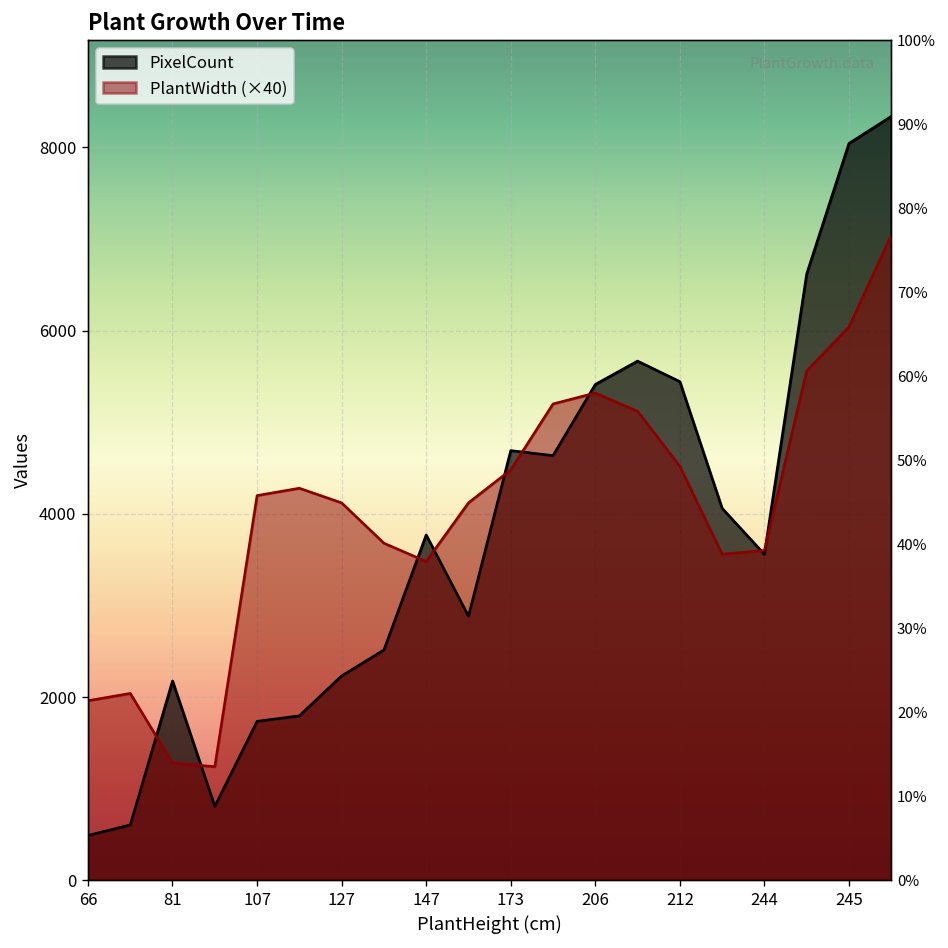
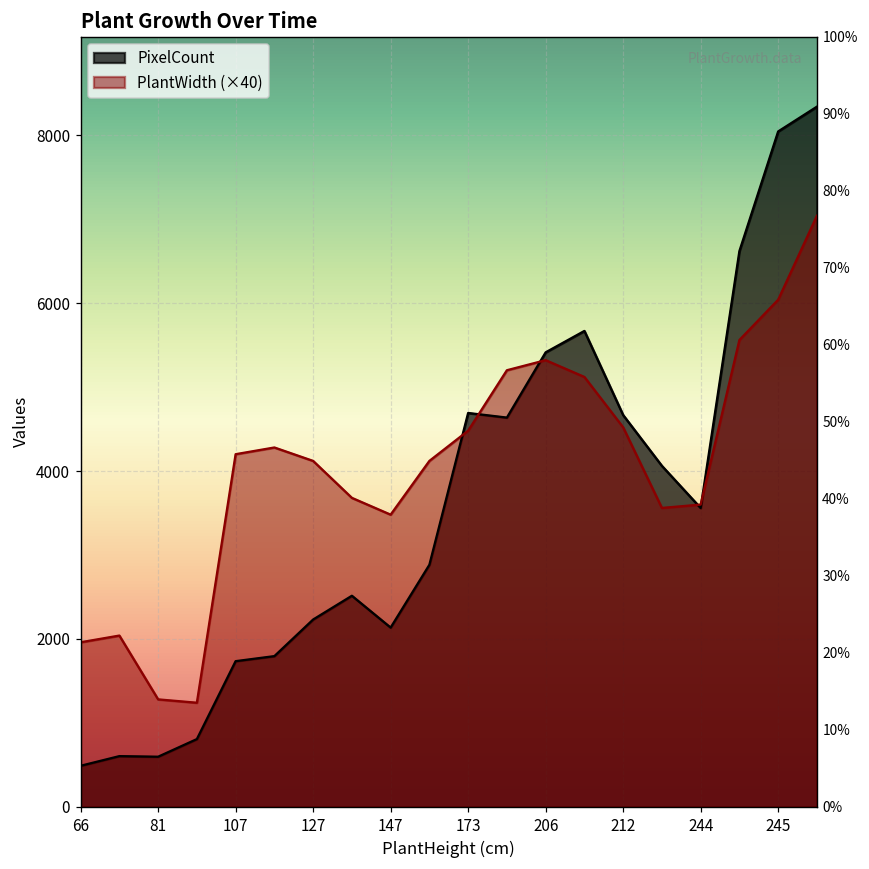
PixelCount, 81: 2200 -> 600
PixelCount, 147: 3800 -> 2100
PixelCount, 212: 5400 -> 4700
